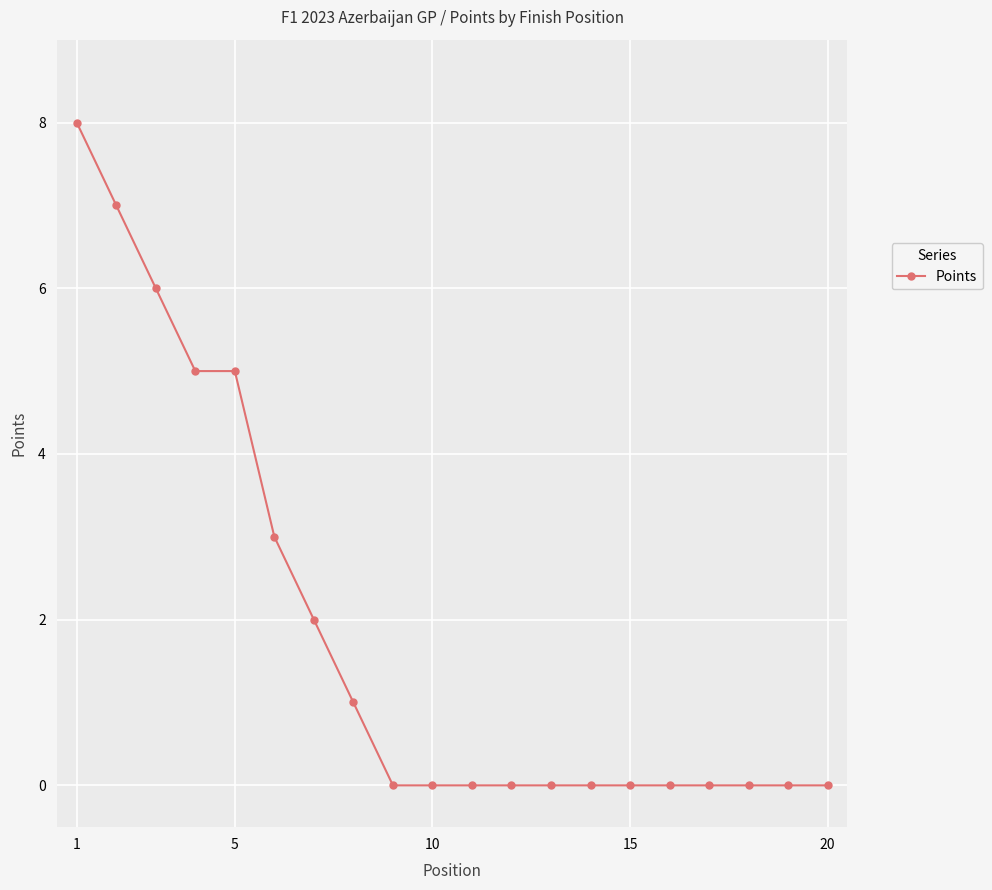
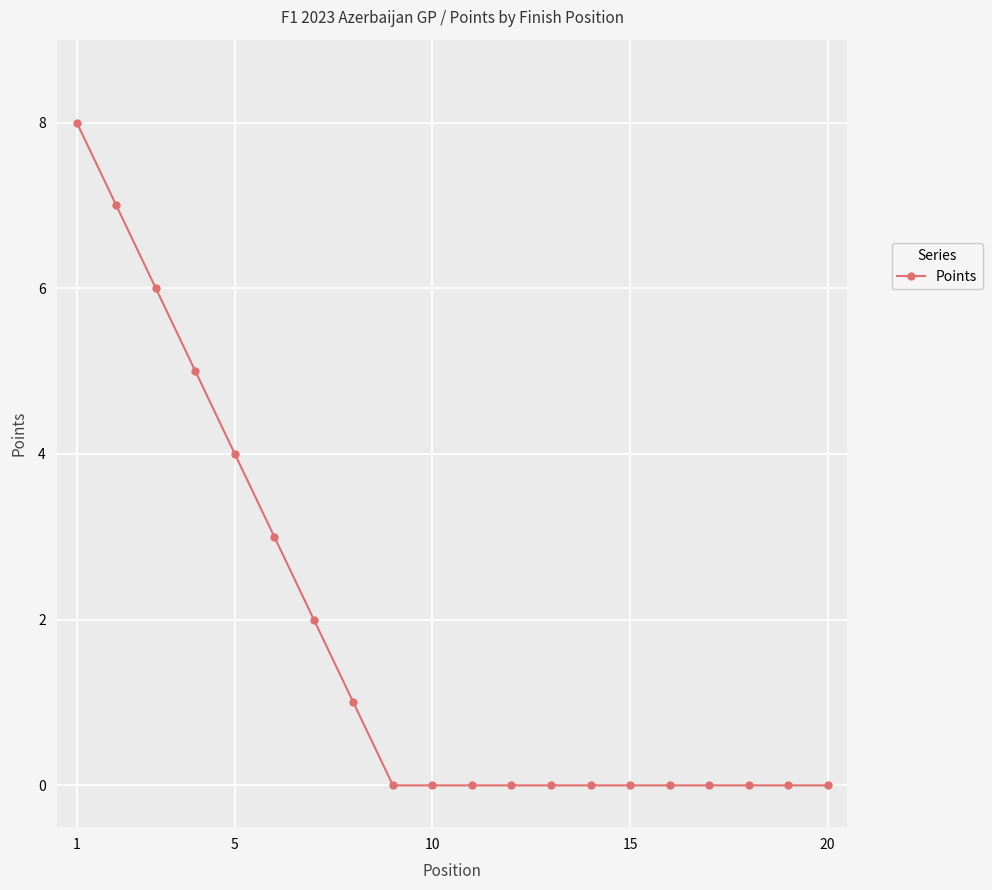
5: 5 -> 4
